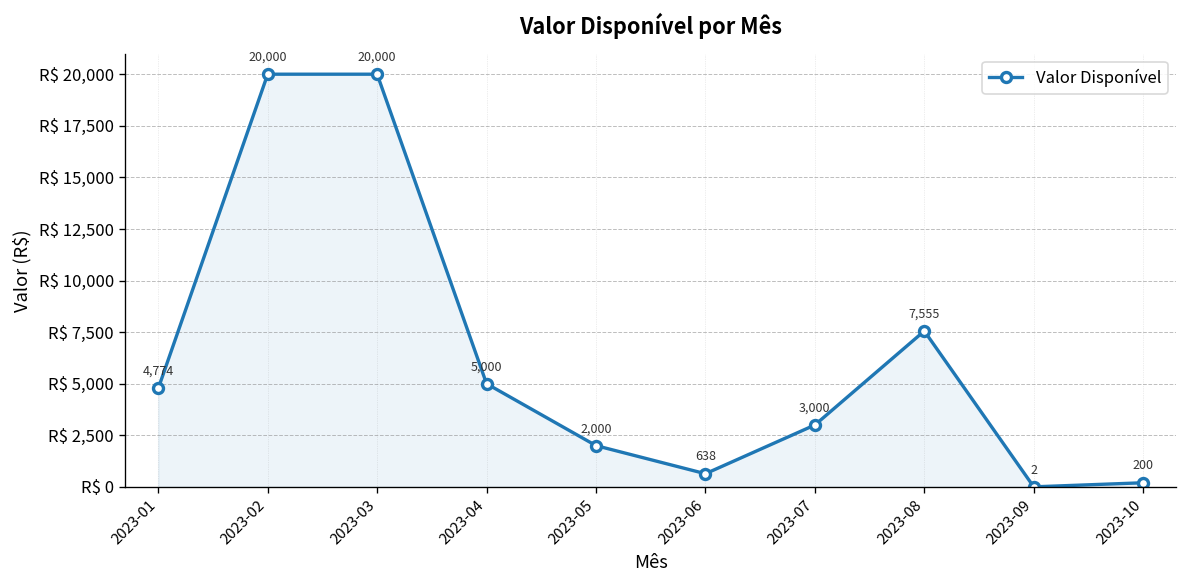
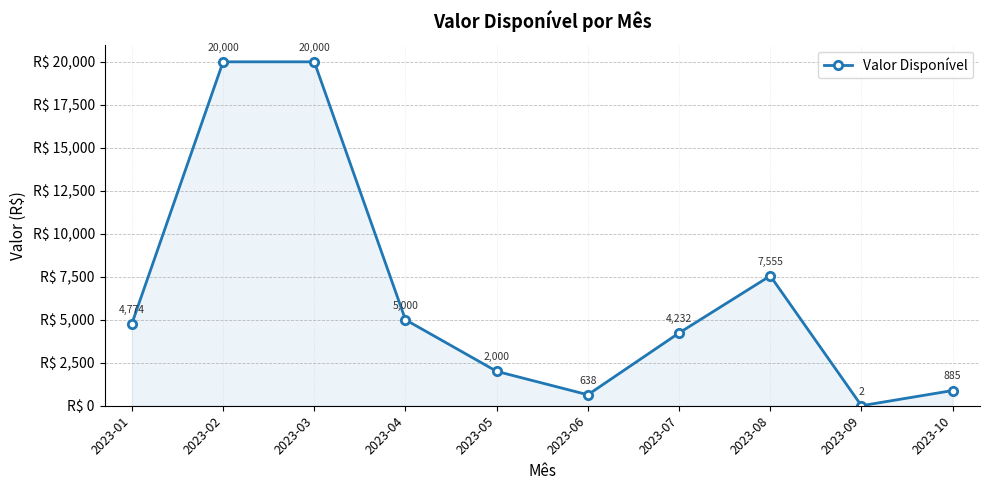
2023-07: 3,000 -> 4,232
2023-10: 200 -> 885
